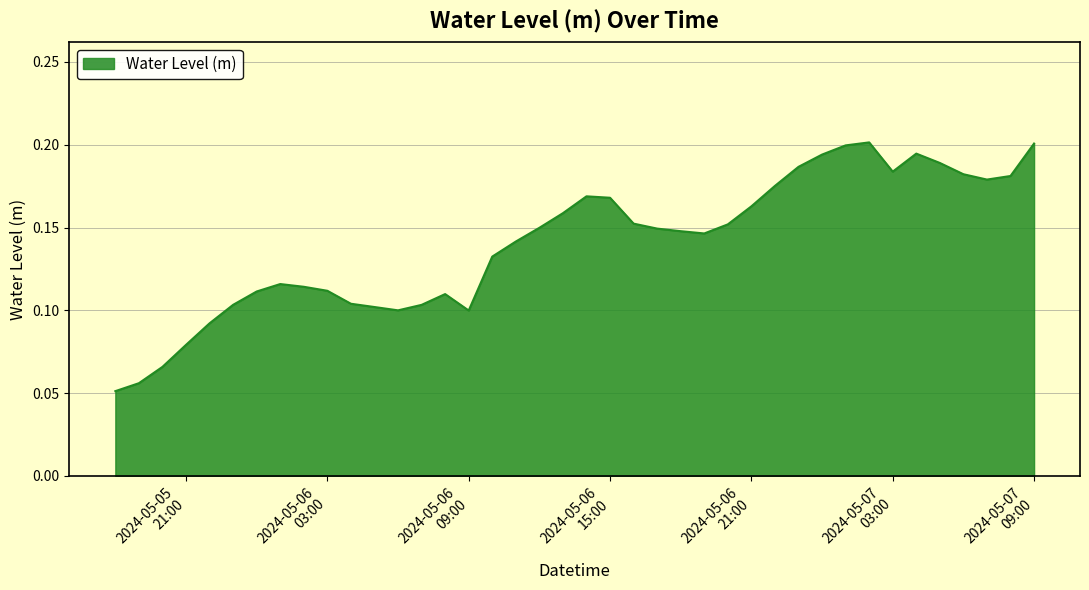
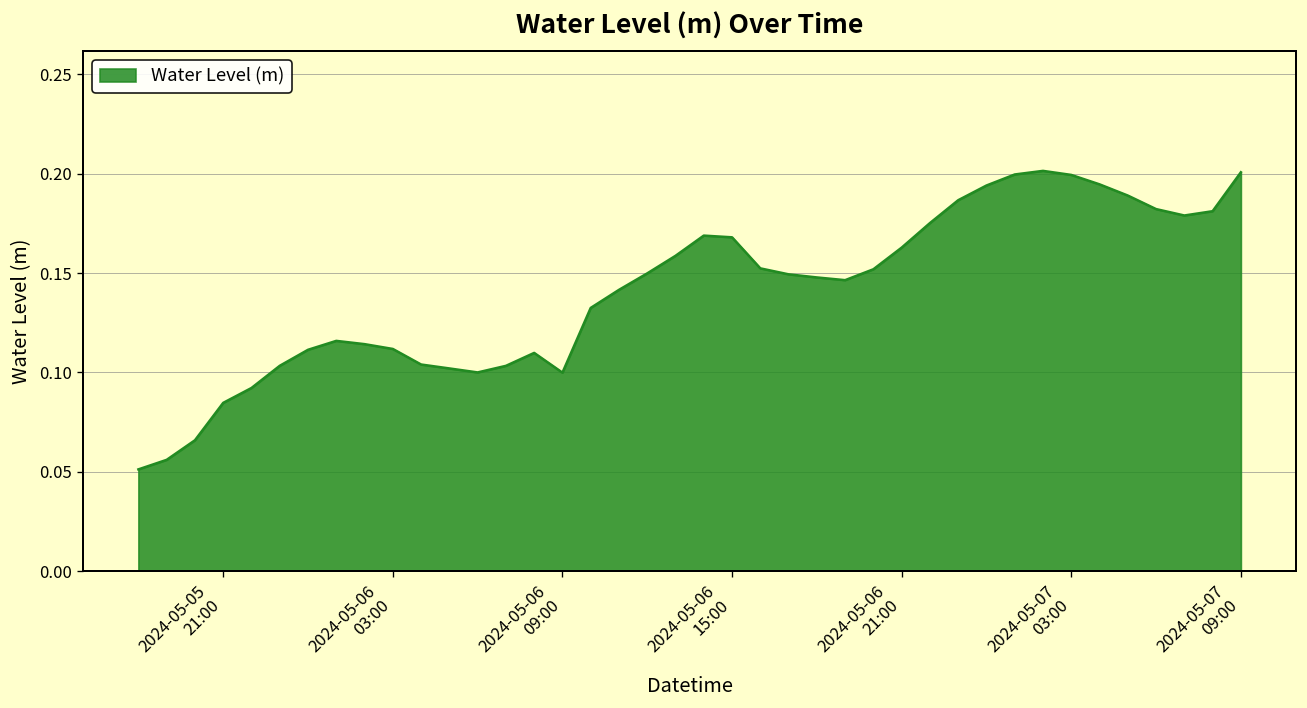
2024-05-05 21:00: 0.079 -> 0.085
2024-05-07 03:00: 0.184 -> 0.199
